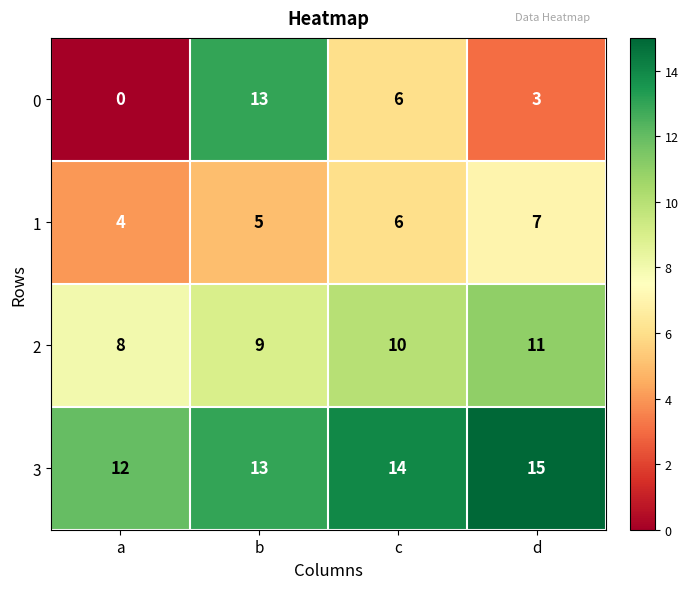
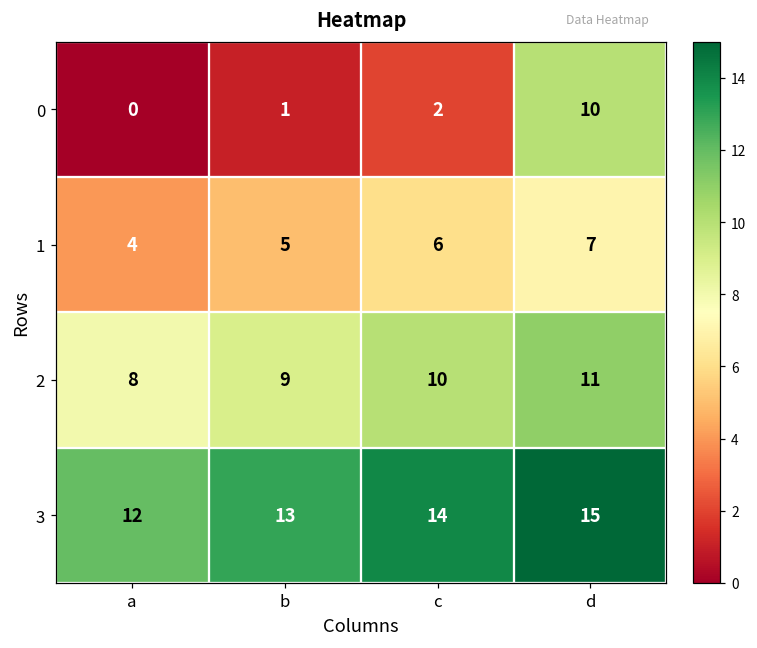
0, b: 13 -> 1
0, c: 6 -> 2
0, d: 3 -> 10
